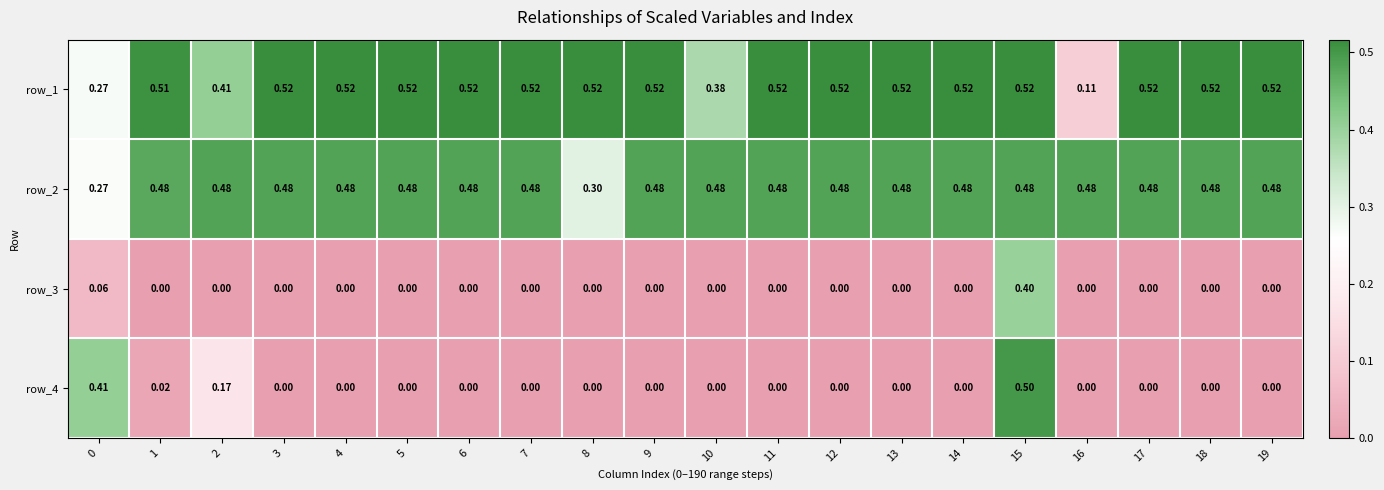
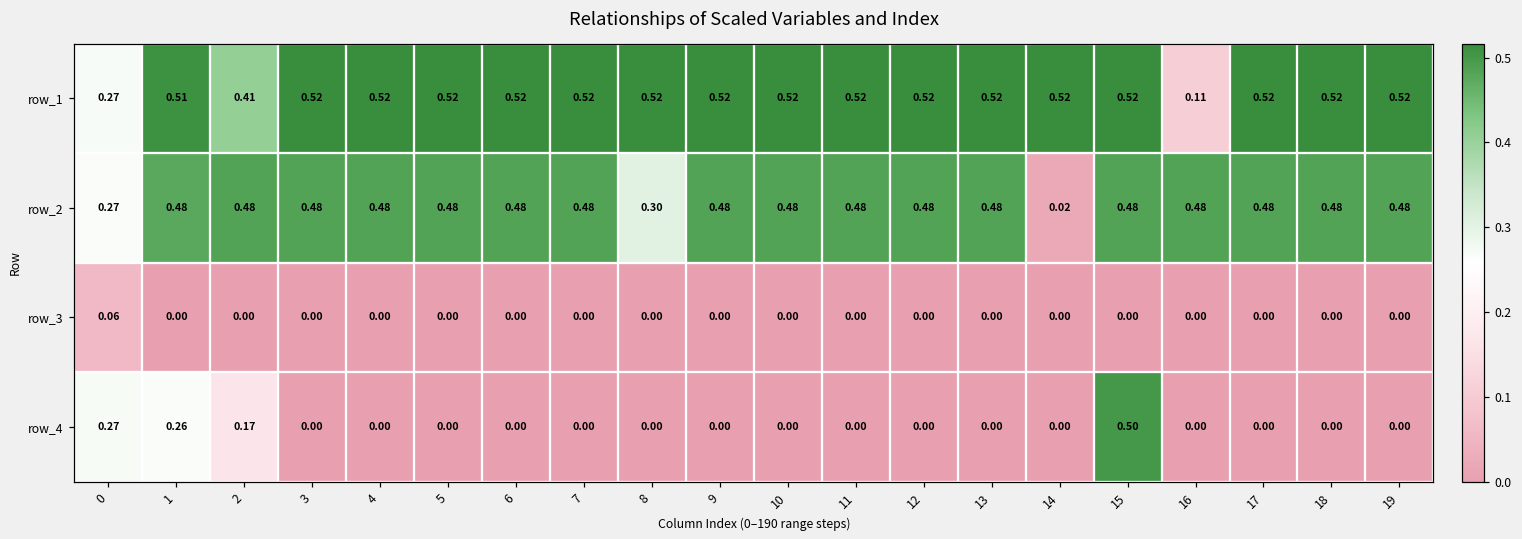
row_1, 10: 0.38 -> 0.52
row_2, 14: 0.48 -> 0.02
row_3, 15: 0.40 -> 0.00
row_4, 0: 0.41 -> 0.27
row_4, 1: 0.02 -> 0.26
